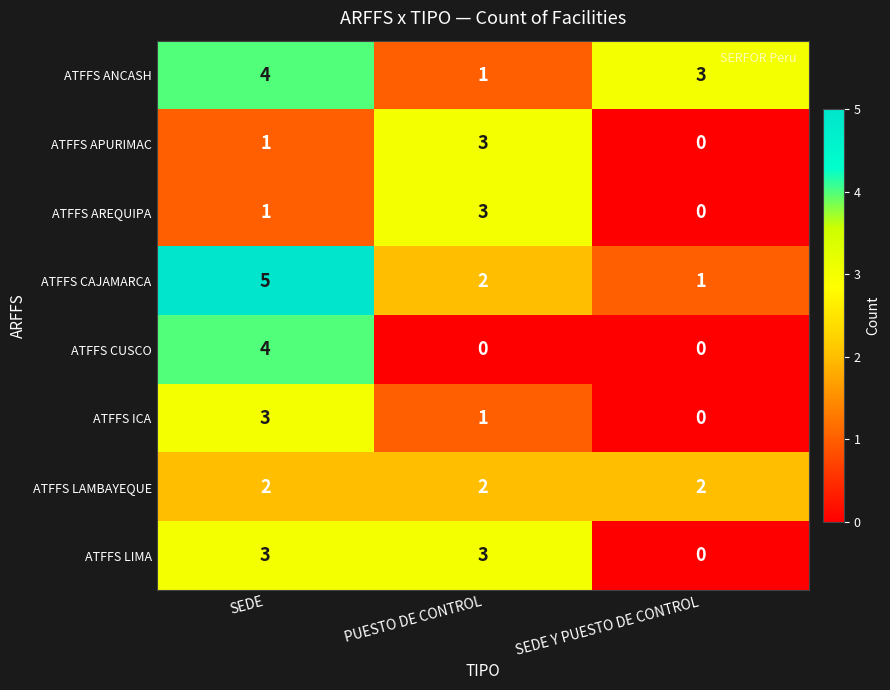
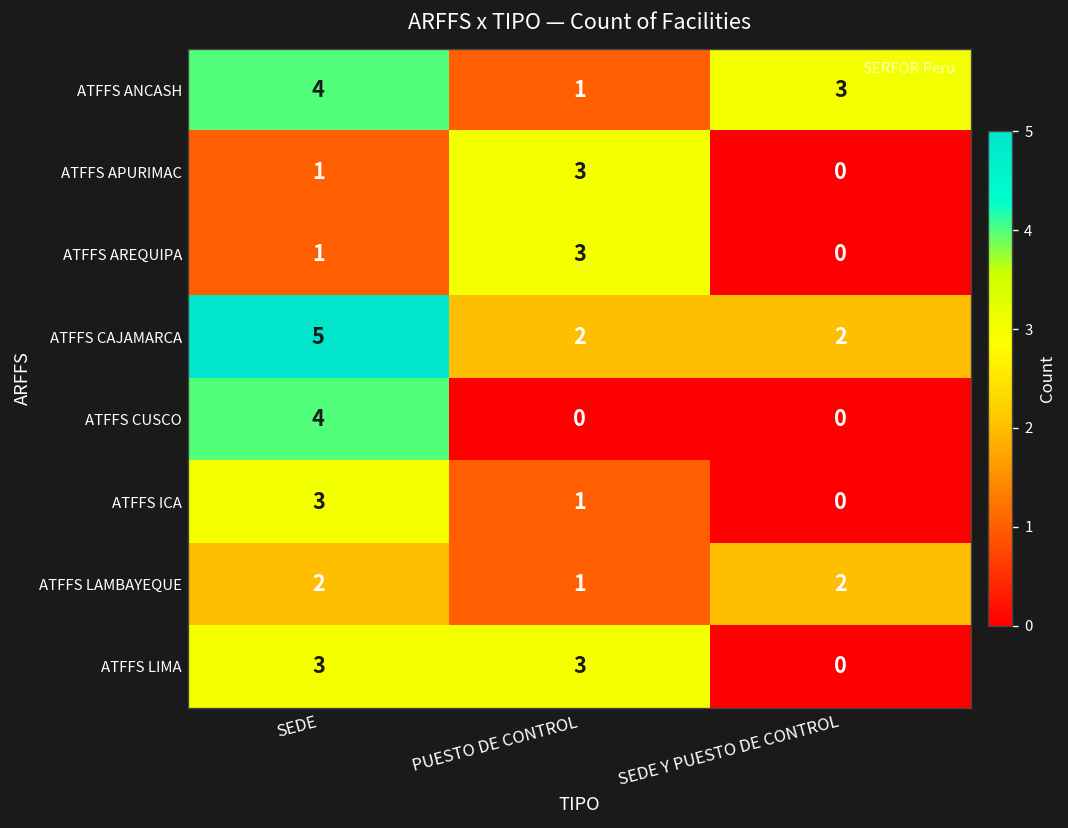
ATFFS CAJAMARCA, SEDE Y PUESTO DE CONTROL: 1 -> 2
ATFFS LAMBAYEQUE, PUESTO DE CONTROL: 2 -> 1
